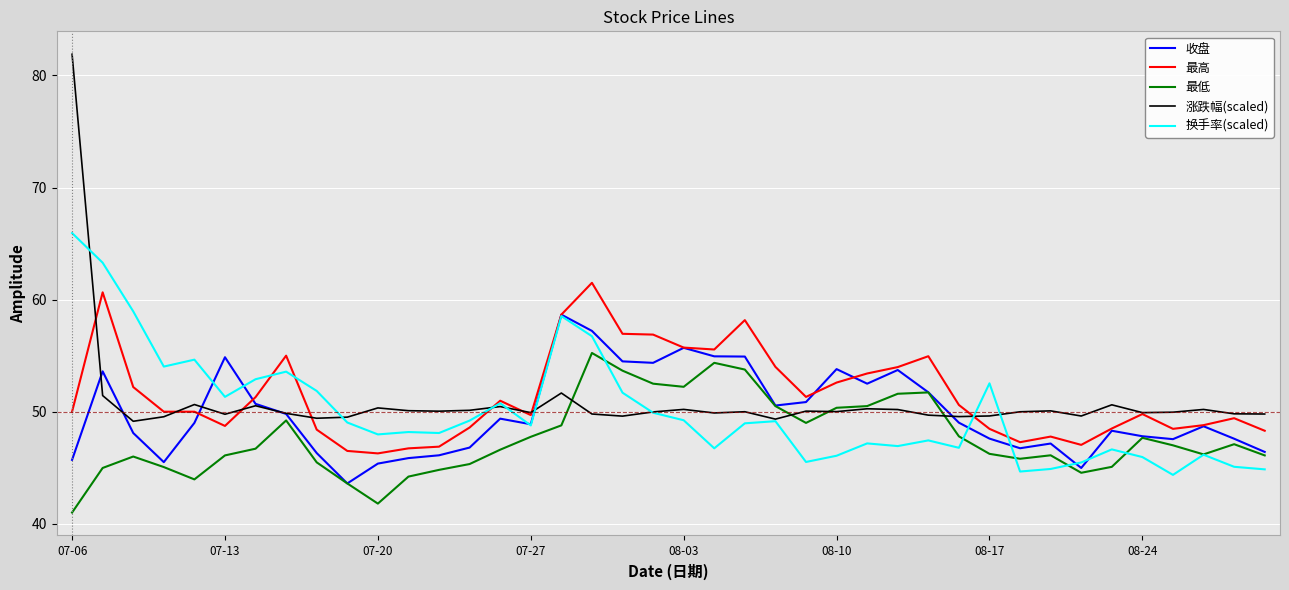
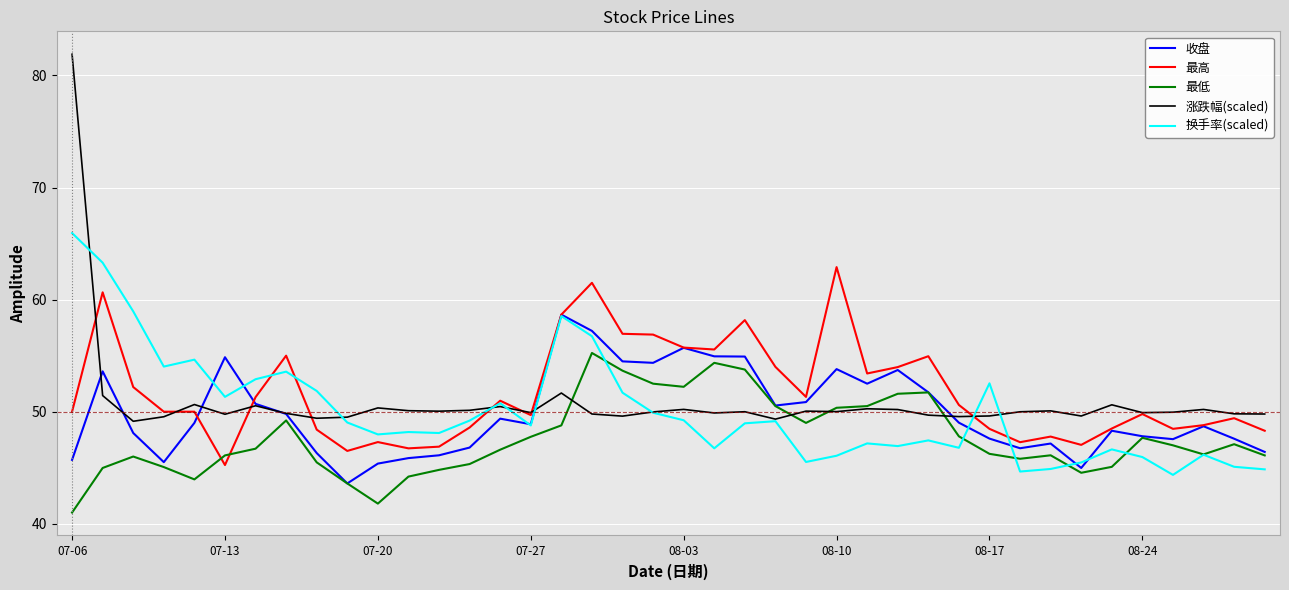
最高, 07-13: 48.7 -> 45.2
最高, 07-20: 46.3 -> 47.3
最高, 08-10: 52.6 -> 62.9
